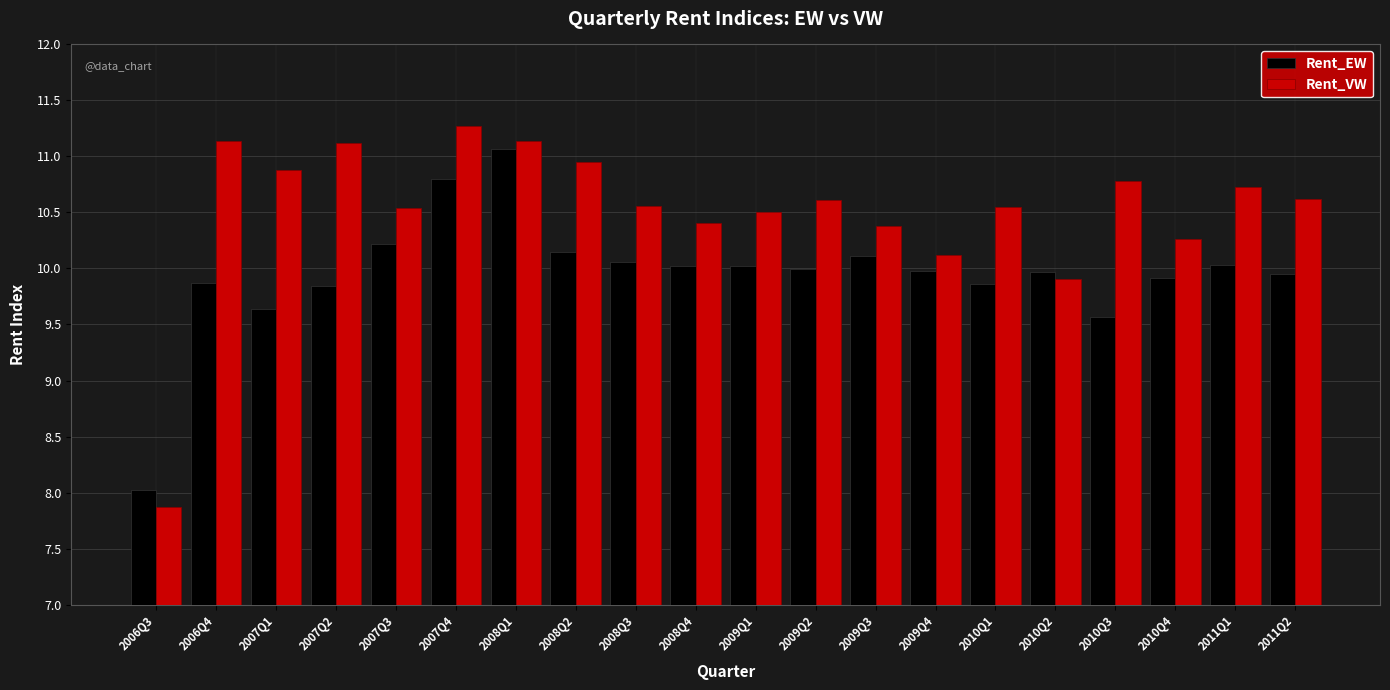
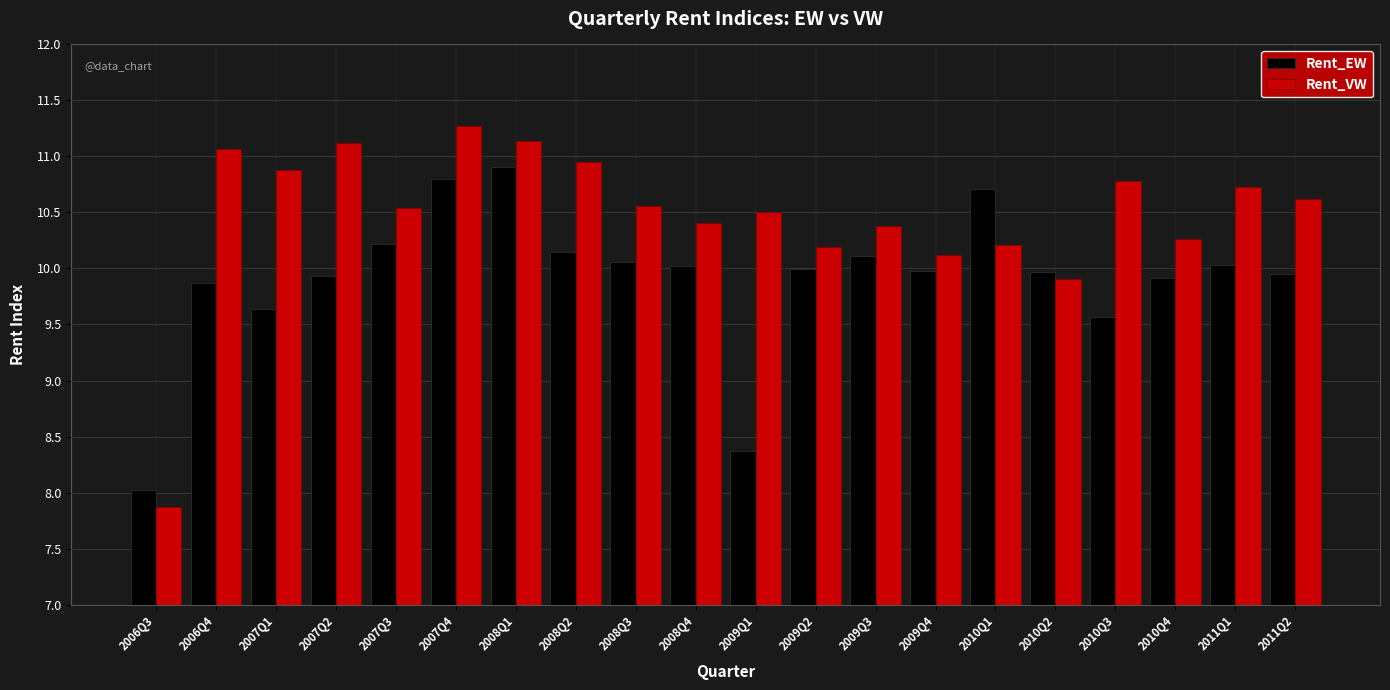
Rent_VW, 2006Q4: 11.13 -> 11.06
Rent_EW, 2007Q2: 9.84 -> 9.93
Rent_EW, 2008Q1: 11.07 -> 10.90
Rent_EW, 2009Q1: 10.02 -> 8.37
Rent_VW, 2009Q2: 10.61 -> 10.19
Rent_EW, 2010Q1: 9.86 -> 10.71
Rent_VW, 2010Q1: 10.55 -> 10.21
